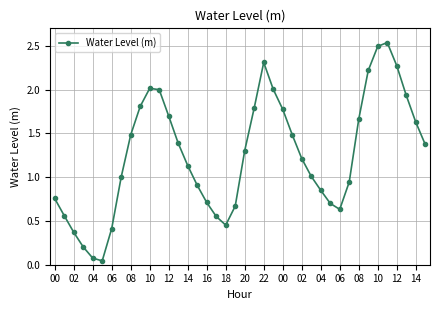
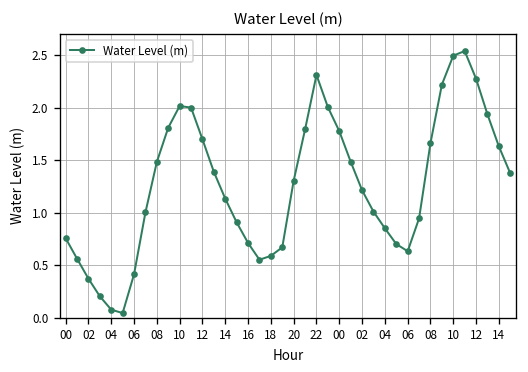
18: 0.5 -> 0.6
